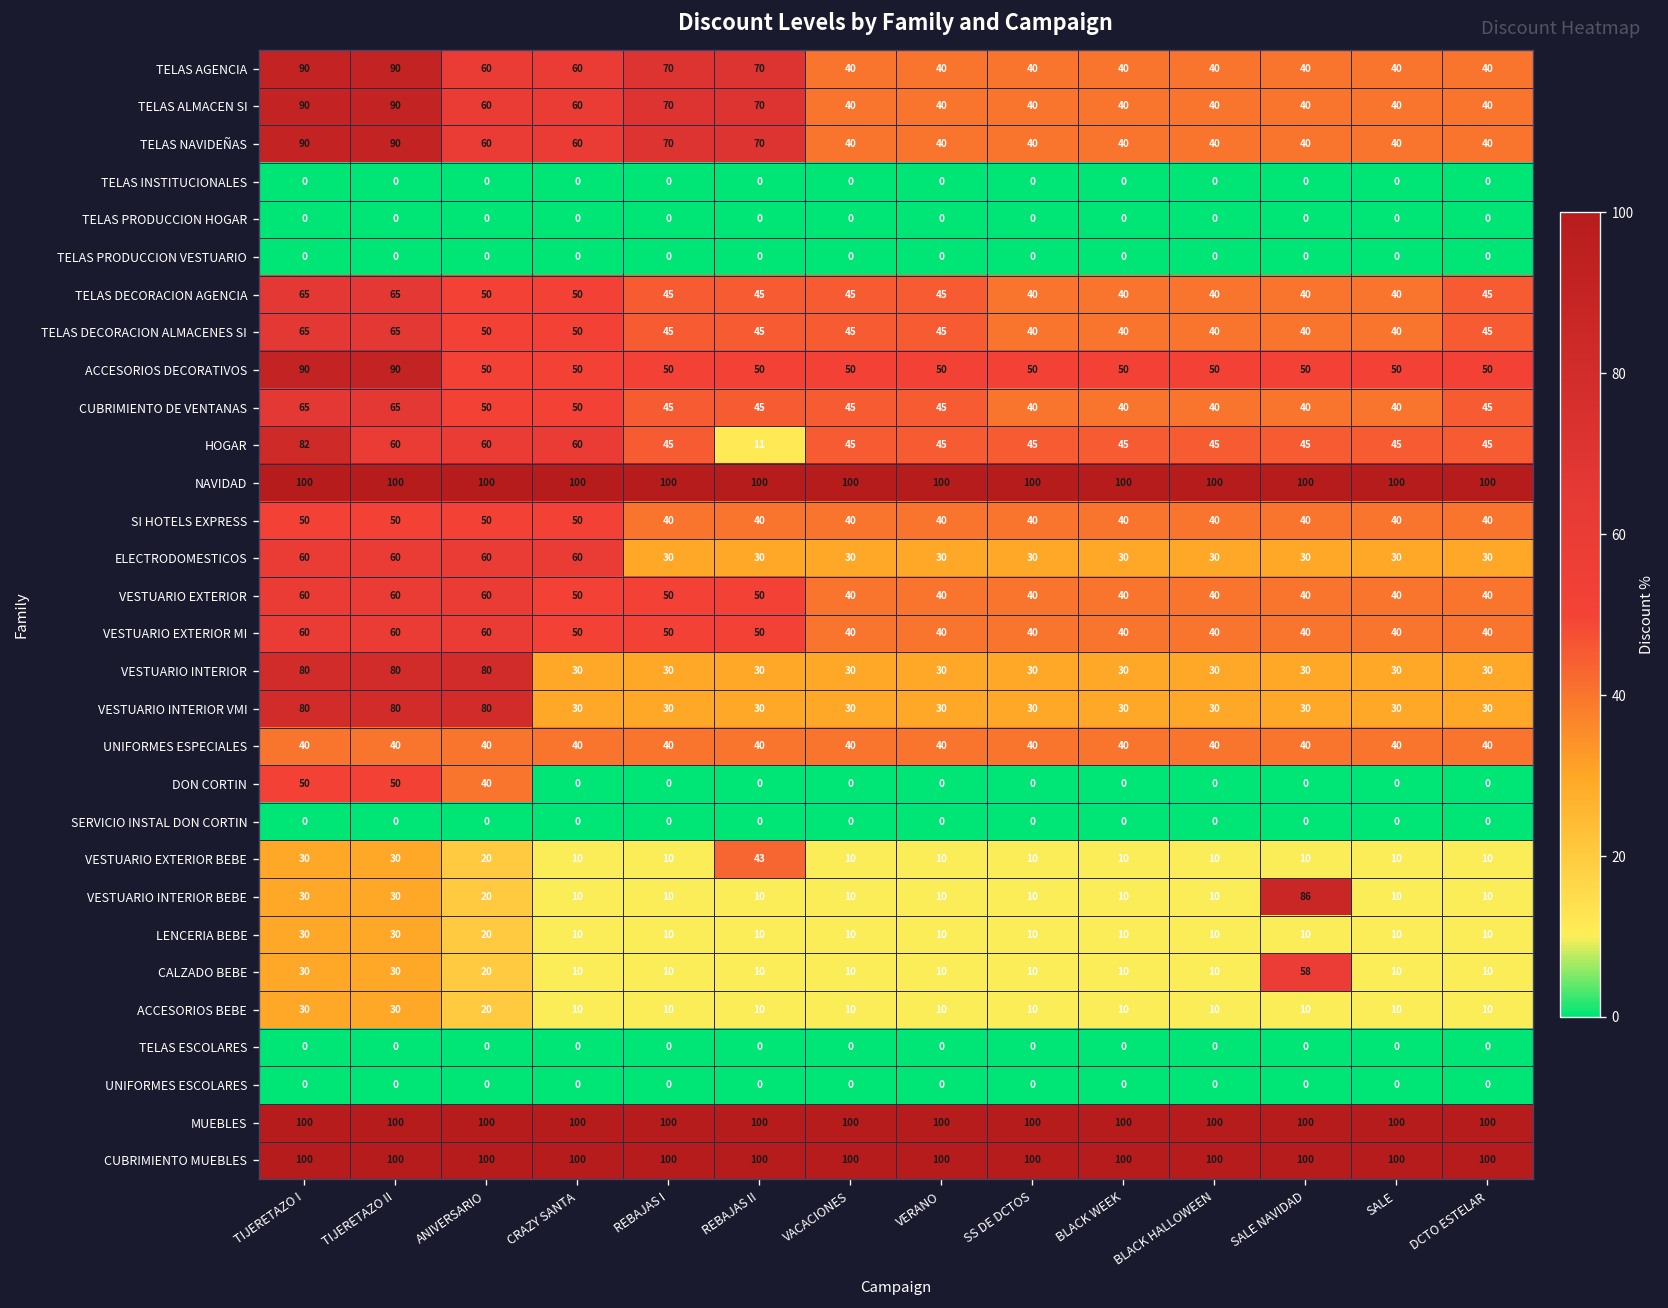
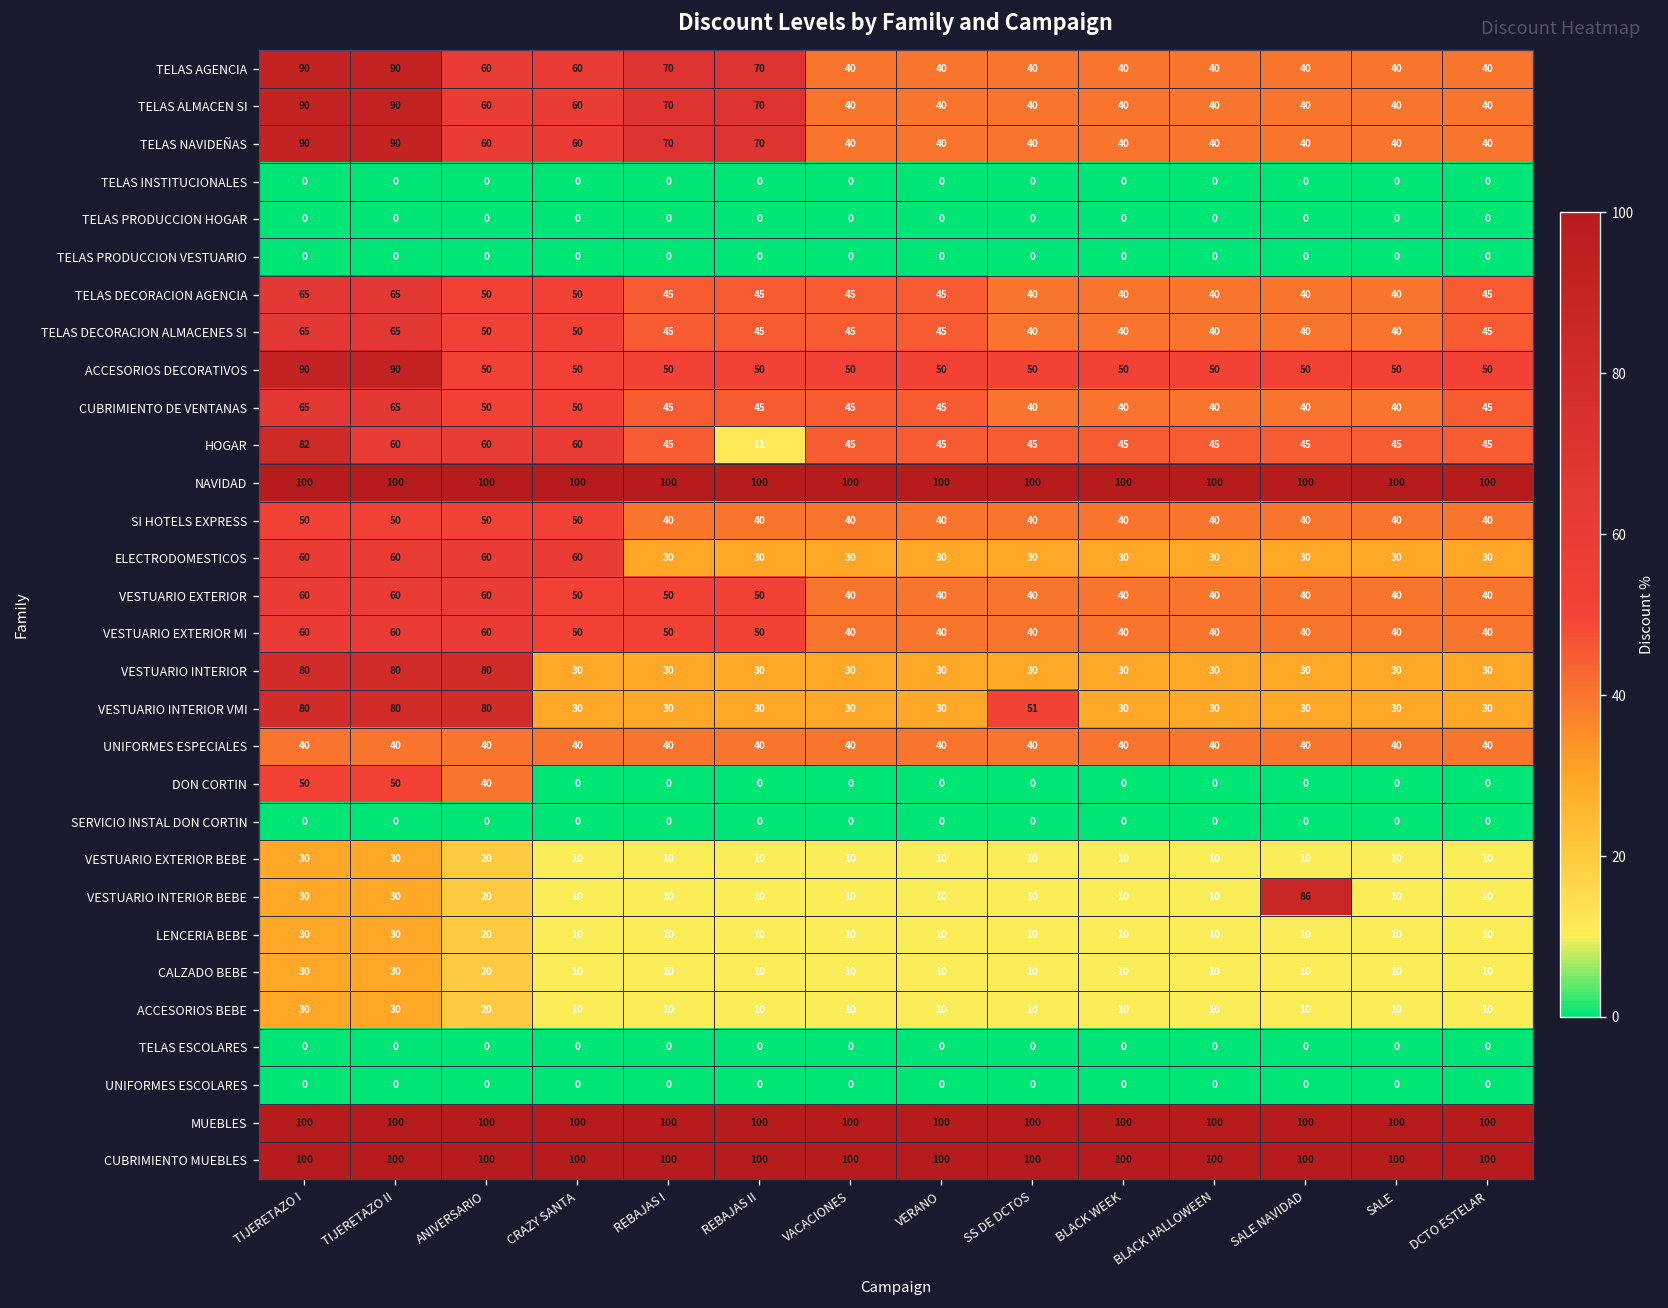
VESTUARIO INTERIOR VMI, SS DE DCTOS: 30 -> 51
VESTUARIO EXTERIOR BEBE, REBAJAS II: 43 -> 10
CALZADO BEBE, SALE NAVIDAD: 58 -> 10
